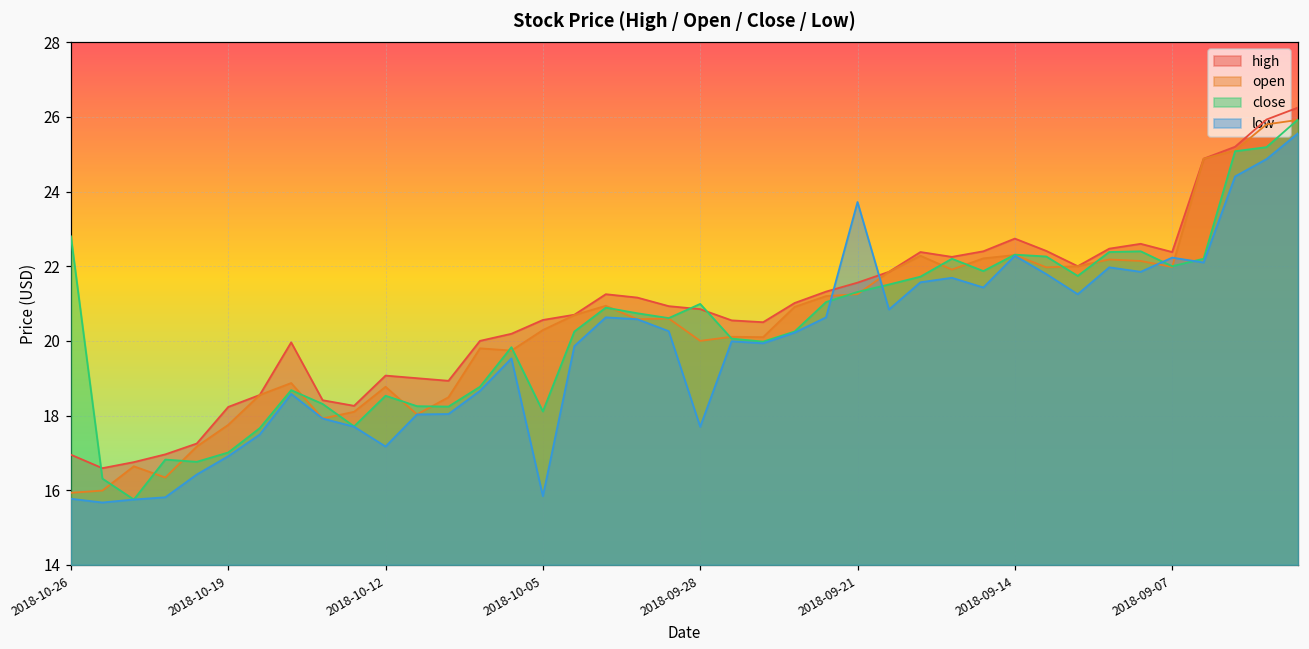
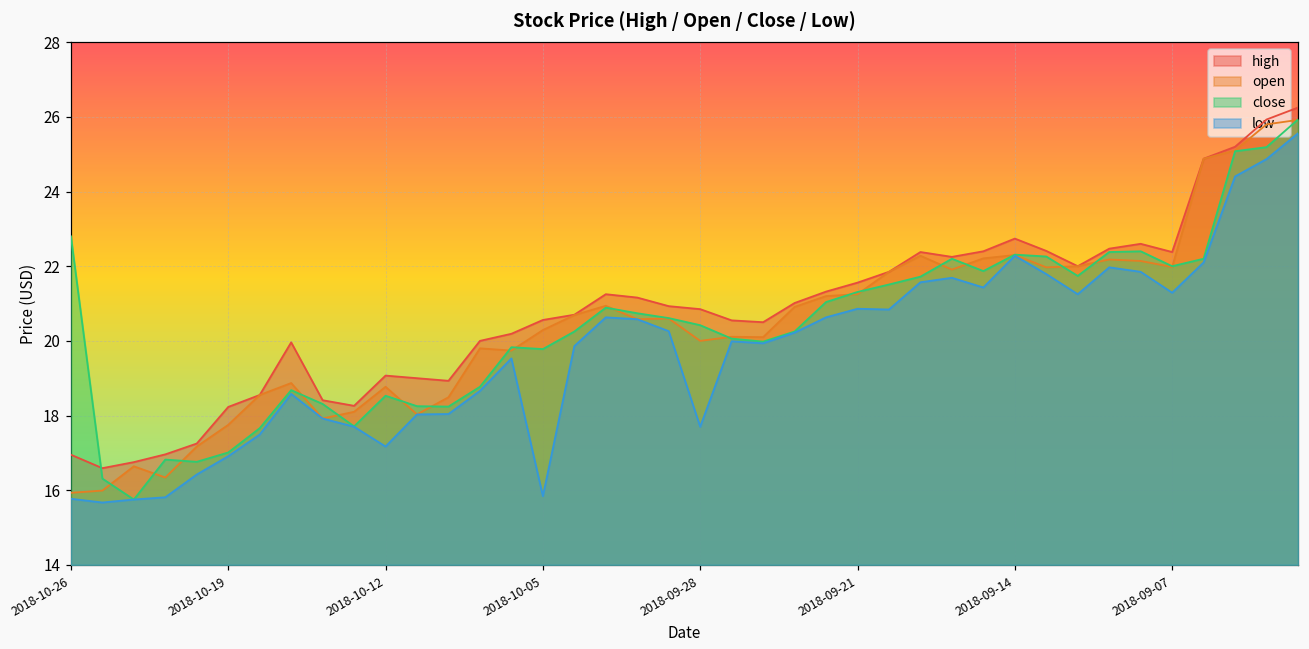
close, 2018-10-05: 18.1 -> 19.8
close, 2018-09-28: 21.0 -> 20.4
low, 2018-09-21: 23.7 -> 20.9
low, 2018-09-07: 22.2 -> 21.3
